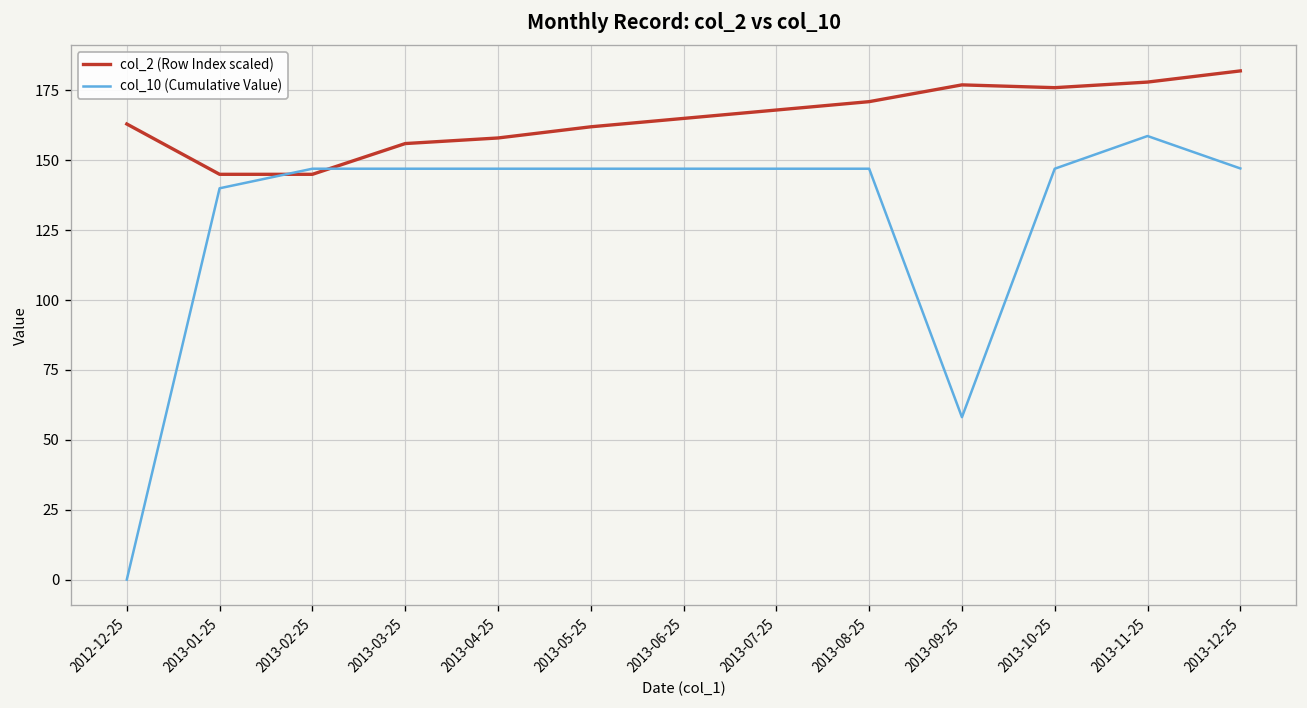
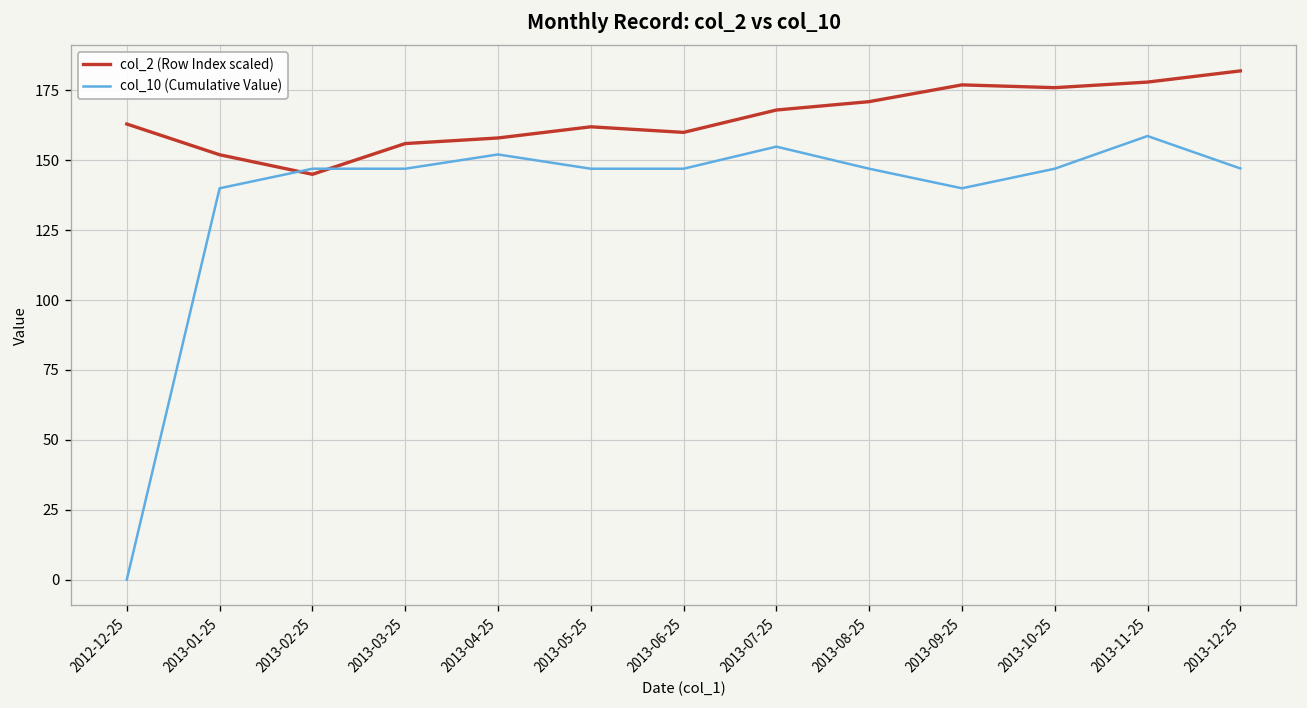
col_2 (Row Index scaled), 2013-01-25: 145 -> 152
col_10 (Cumulative Value), 2013-04-25: 147 -> 152
col_2 (Row Index scaled), 2013-06-25: 165 -> 160
col_10 (Cumulative Value), 2013-07-25: 147 -> 155
col_10 (Cumulative Value), 2013-09-25: 58 -> 140
